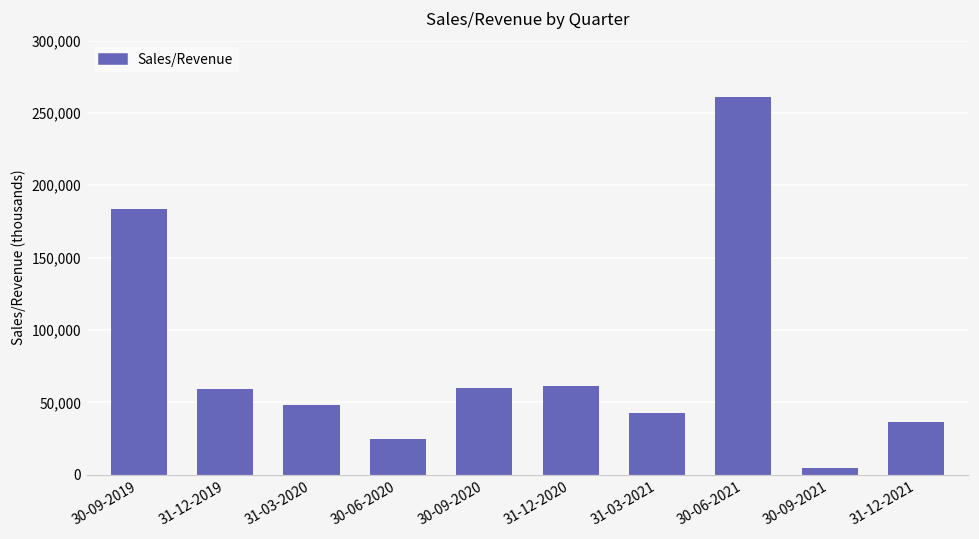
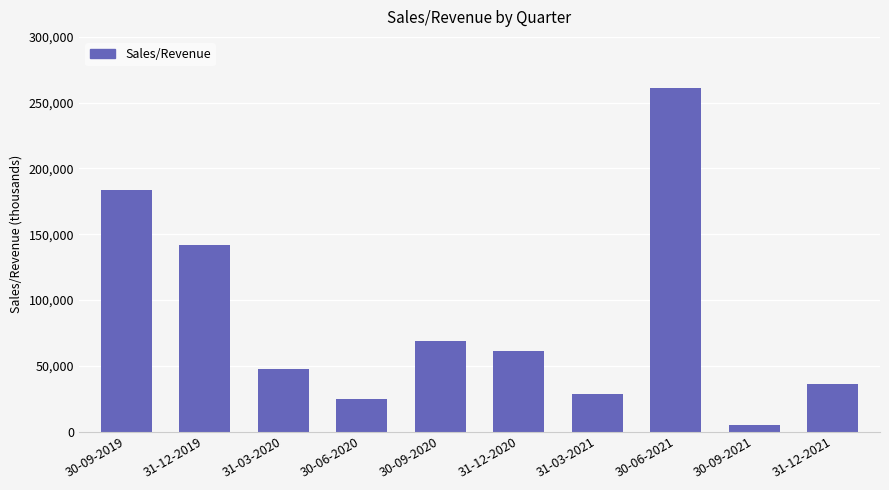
31-12-2019: 59,000 -> 141,000
30-09-2020: 60,000 -> 69,000
31-03-2021: 42,000 -> 29,000
